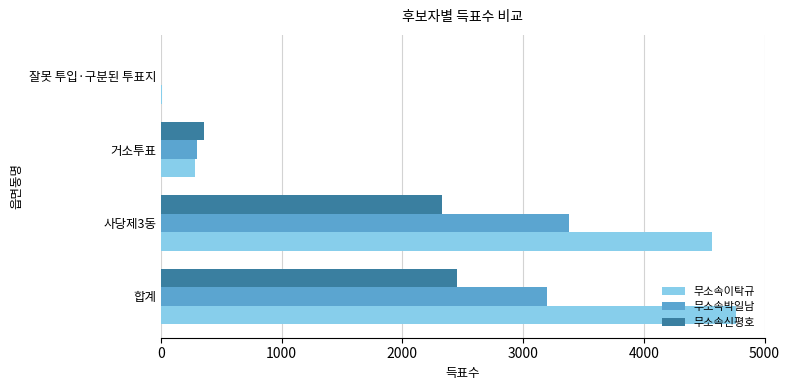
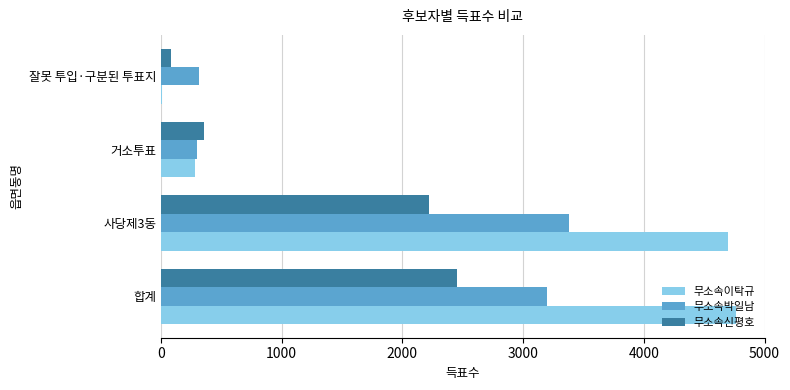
무소속신평호, 잘못 투입·구분된 투표지: 0 -> 90
무소속박일남, 잘못 투입·구분된 투표지: 0 -> 310
무소속신평호, 사당제3동: 2330 -> 2220
무소속이탁규, 사당제3동: 4570 -> 4700
